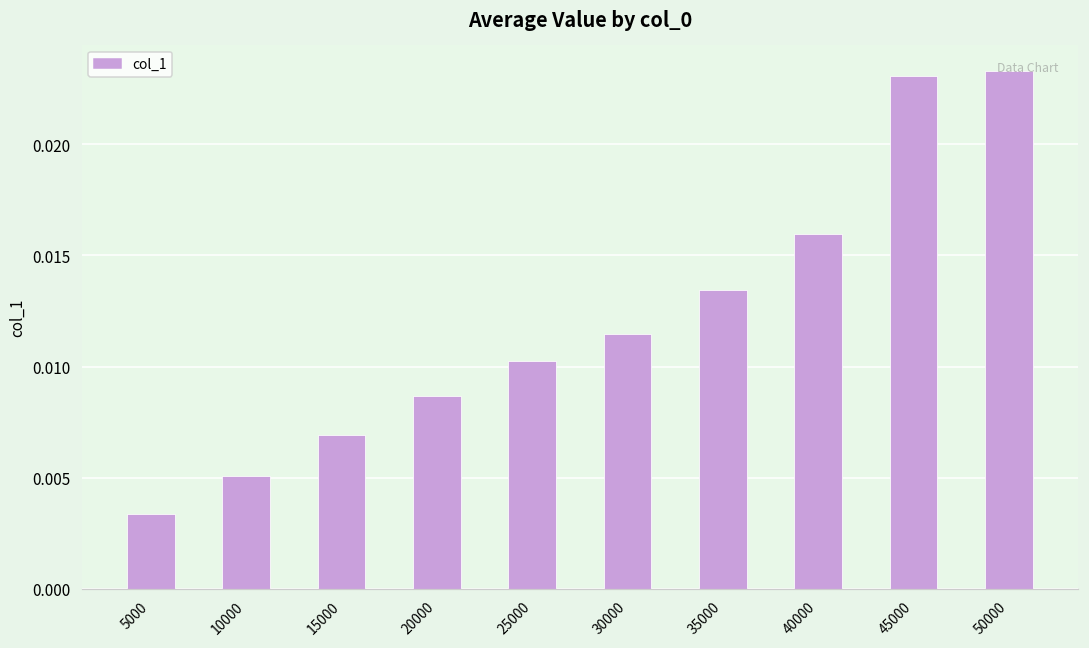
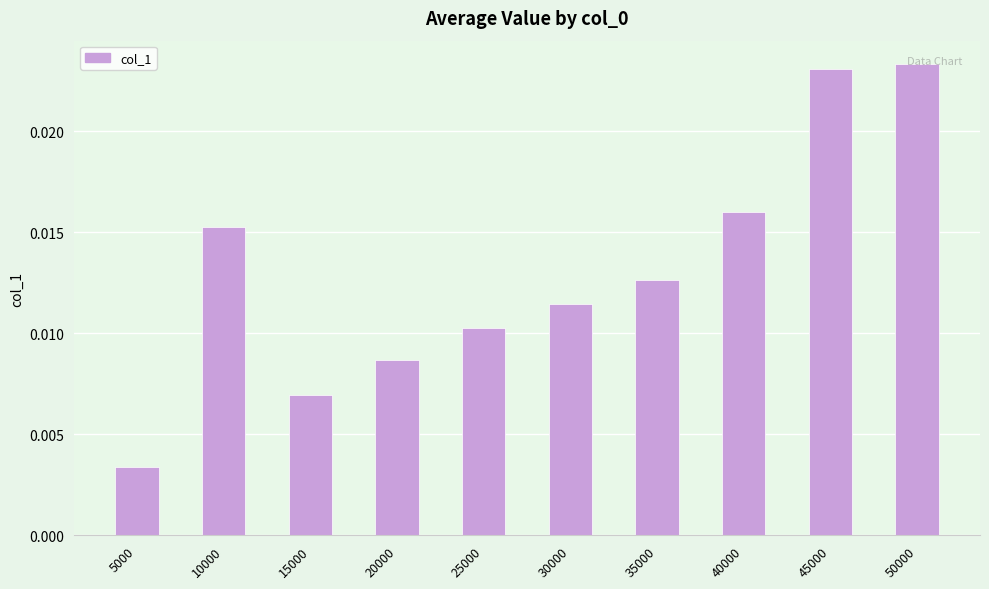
10000: 0.0051 -> 0.0153
35000: 0.0135 -> 0.0127
